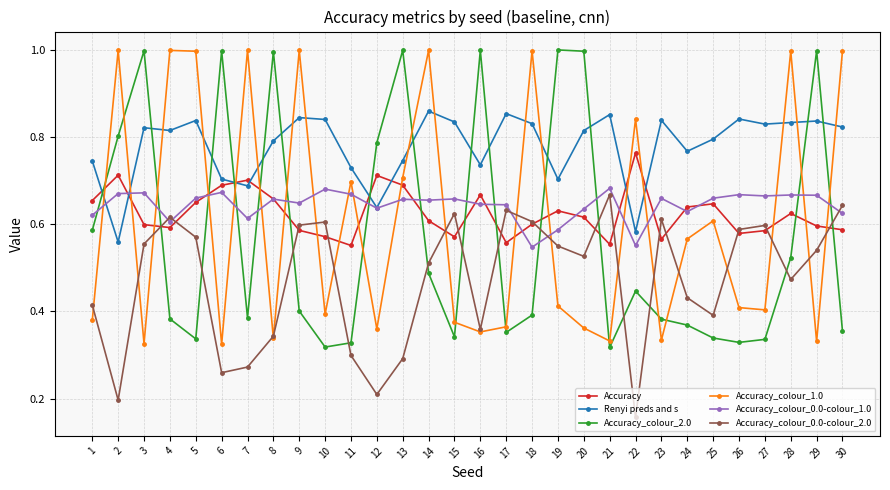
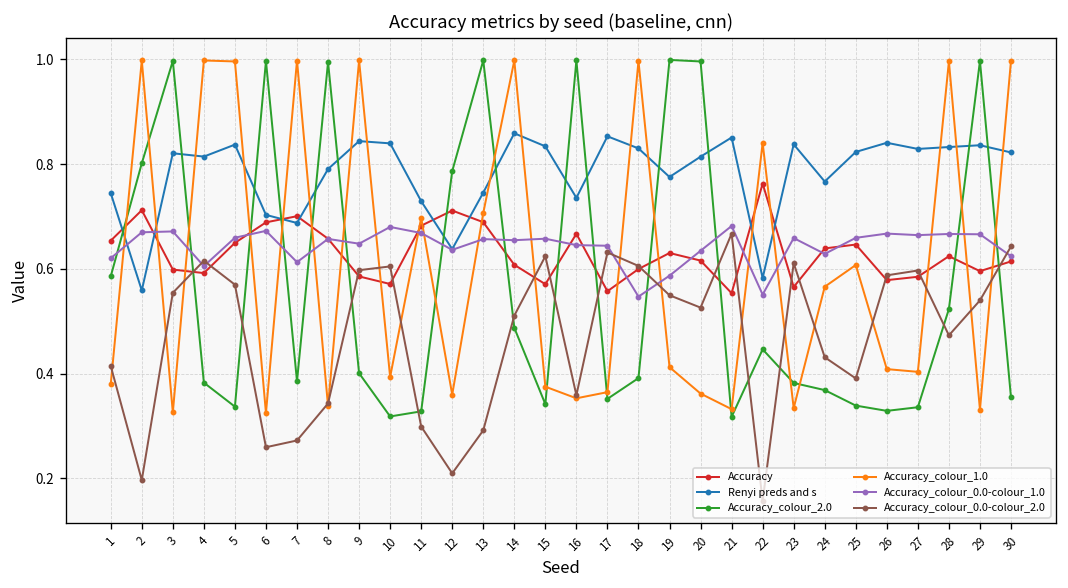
Accuracy, 11: 0.55 -> 0.68
Renyi preds and s, 19: 0.70 -> 0.78
Renyi preds and s, 25: 0.79 -> 0.82
Accuracy, 30: 0.59 -> 0.61
